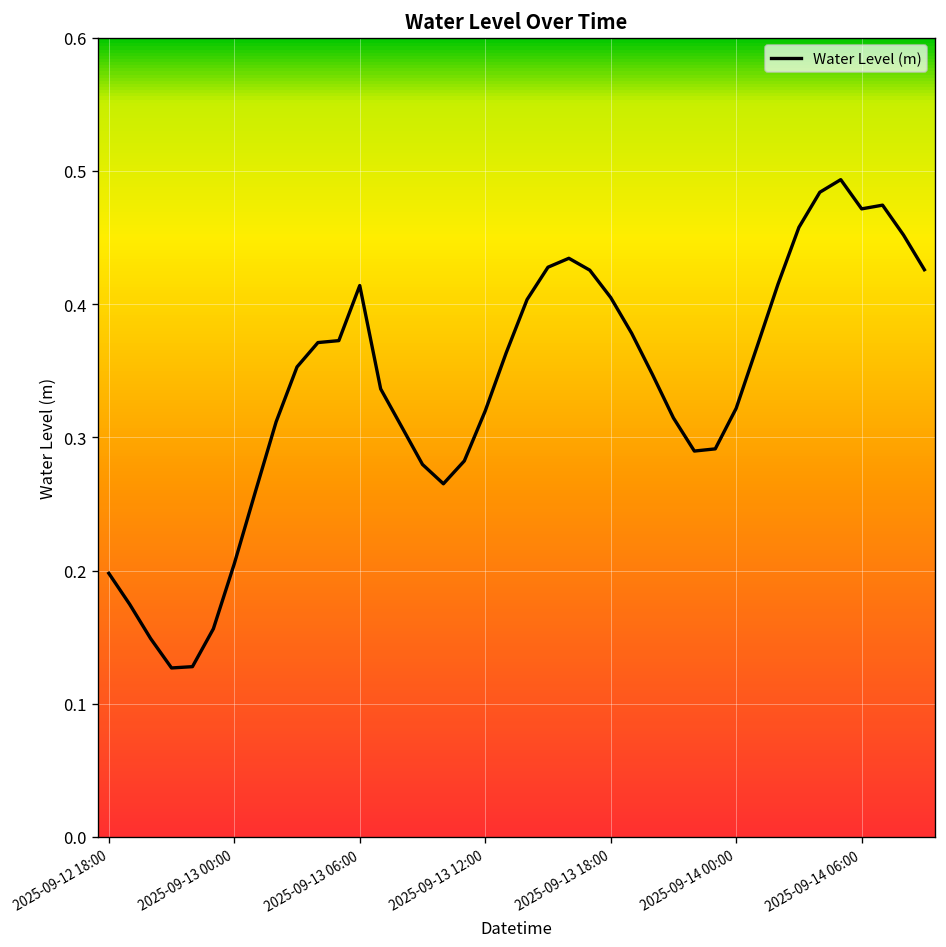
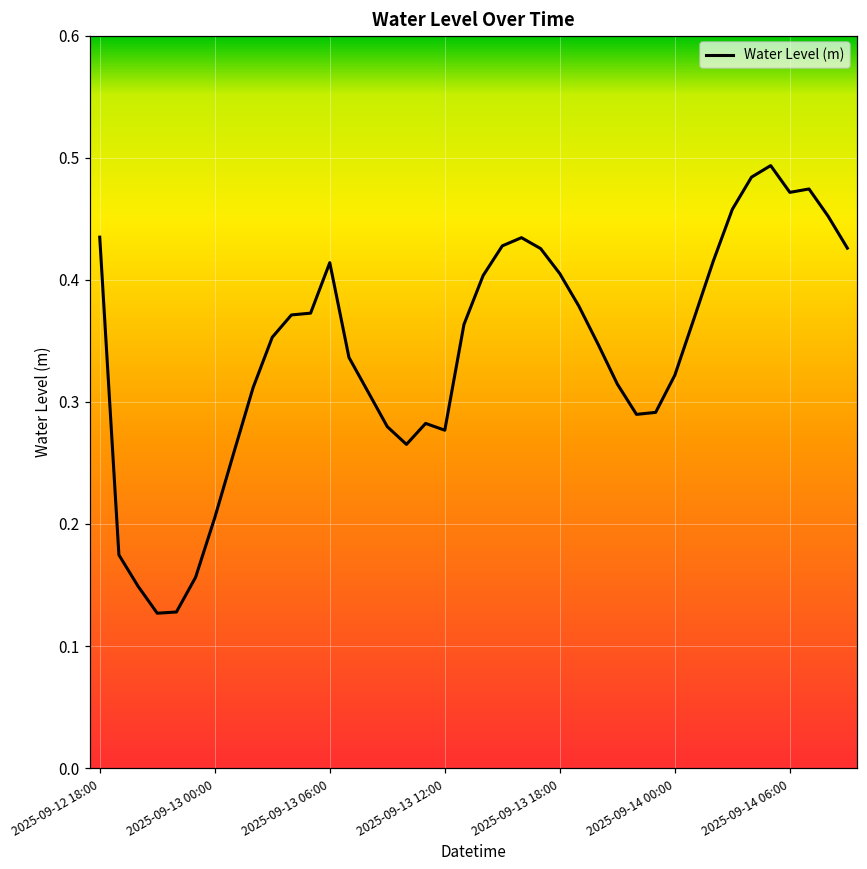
2025-09-12 18:00: 0.198 -> 0.435
2025-09-13 12:00: 0.320 -> 0.277
